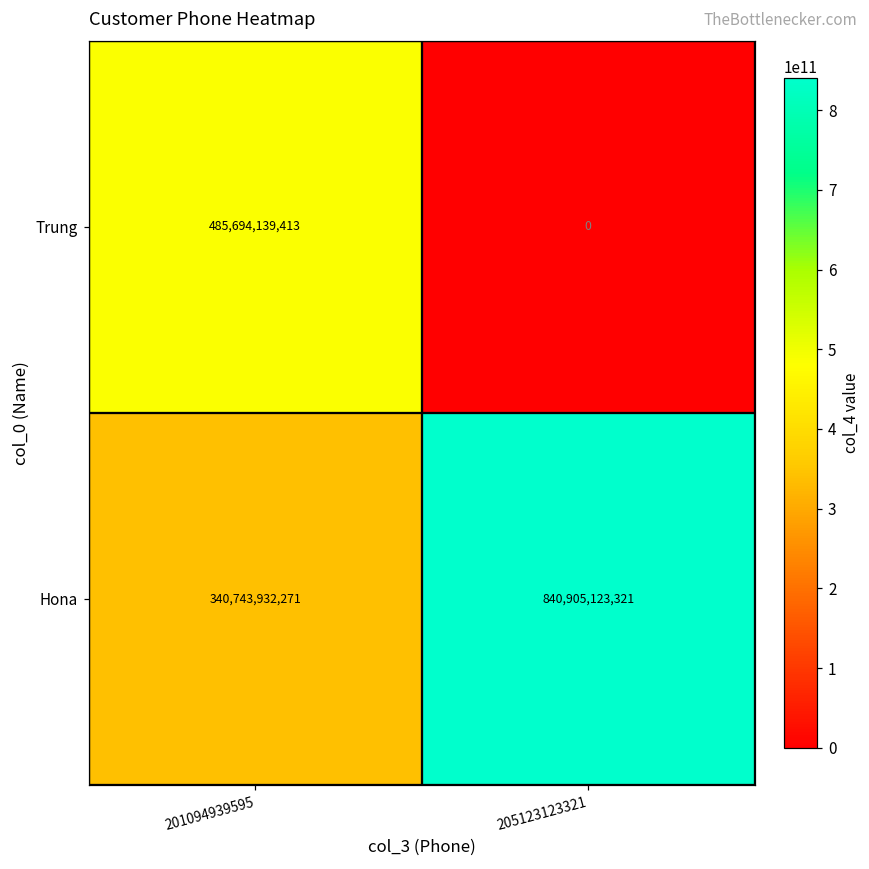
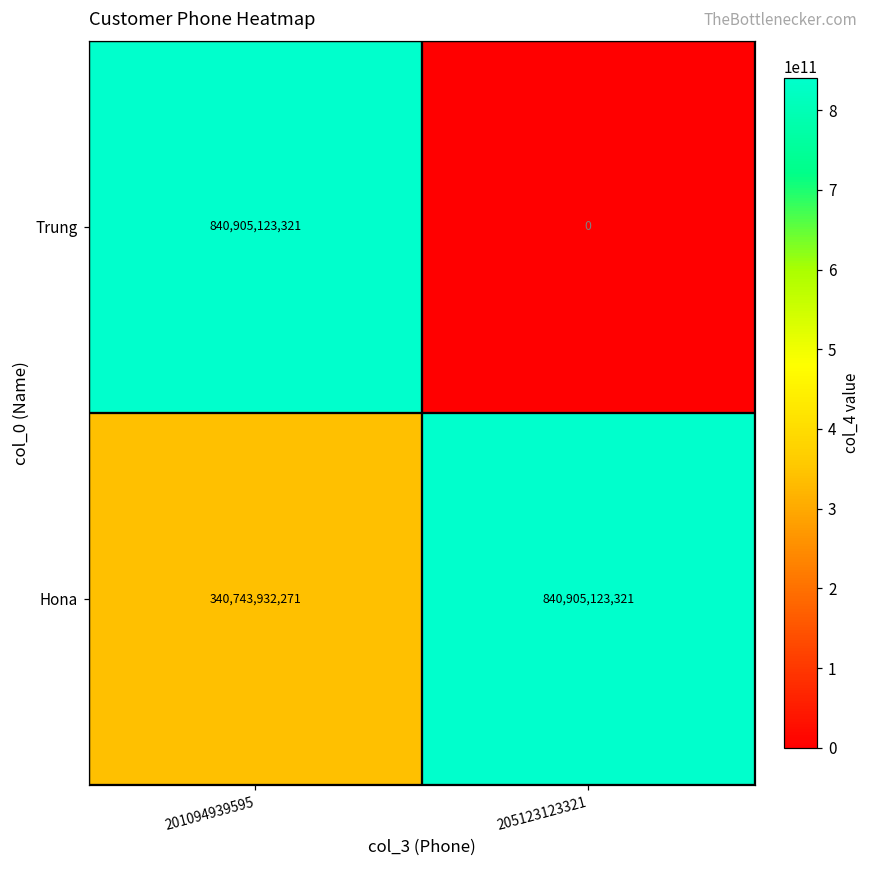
Trung, 201094939595: 485,694,139,413 -> 840,905,123,321
